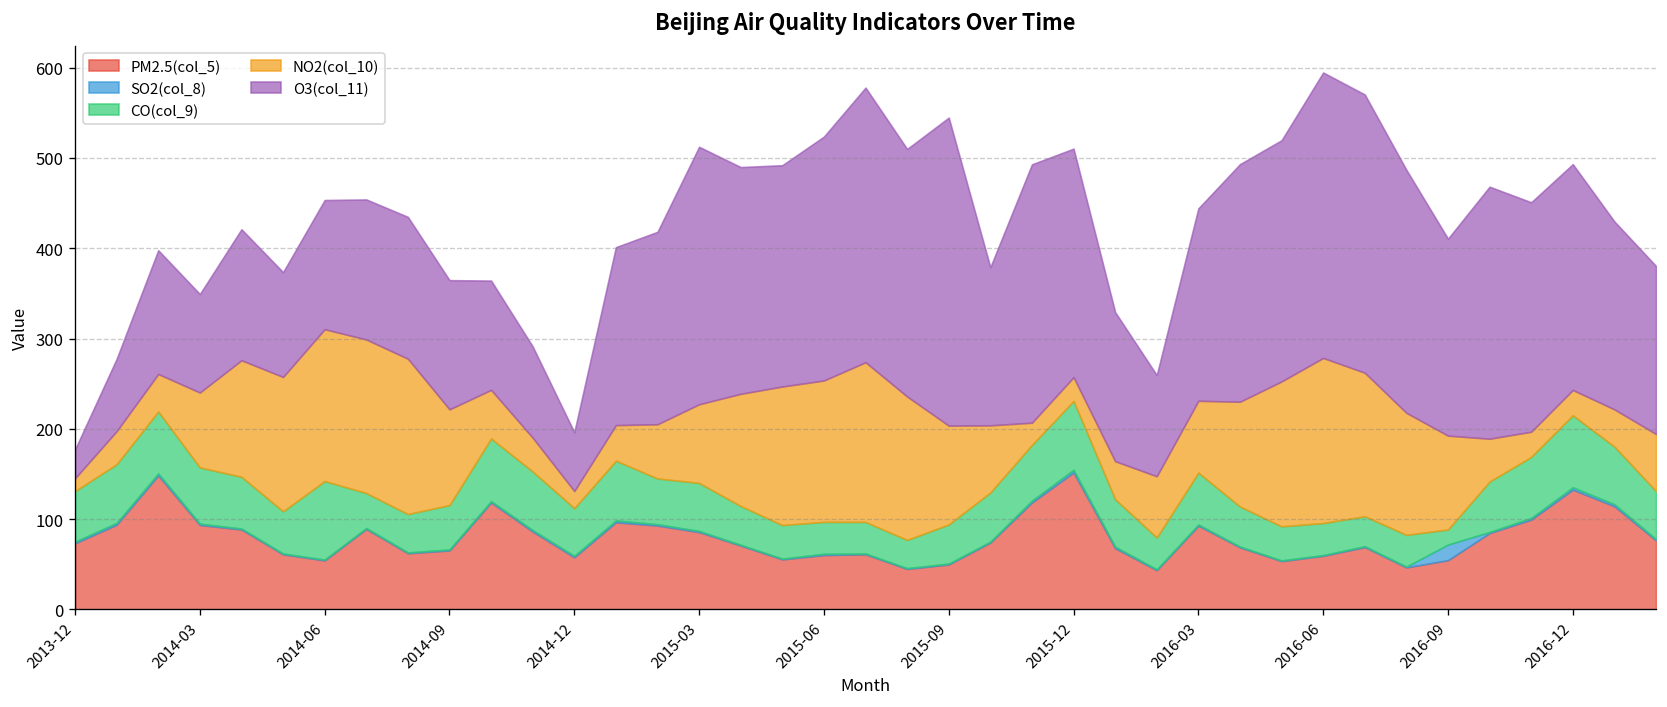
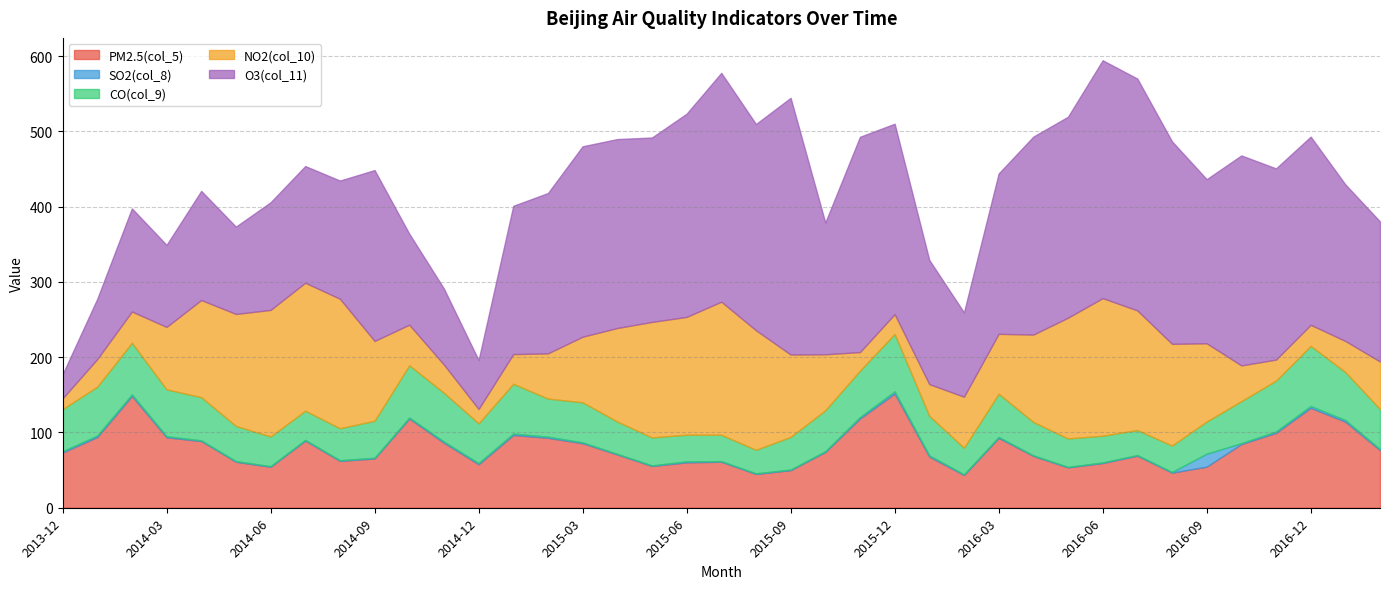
CO(col_9), 2014-06: 90 -> 40
O3(col_11), 2014-09: 140 -> 230
O3(col_11), 2015-03: 290 -> 250
CO(col_9), 2016-09: 20 -> 40
